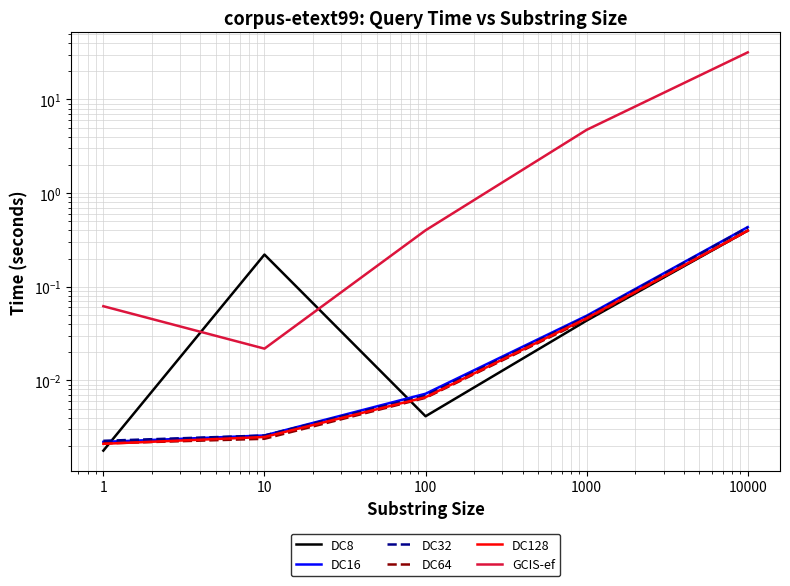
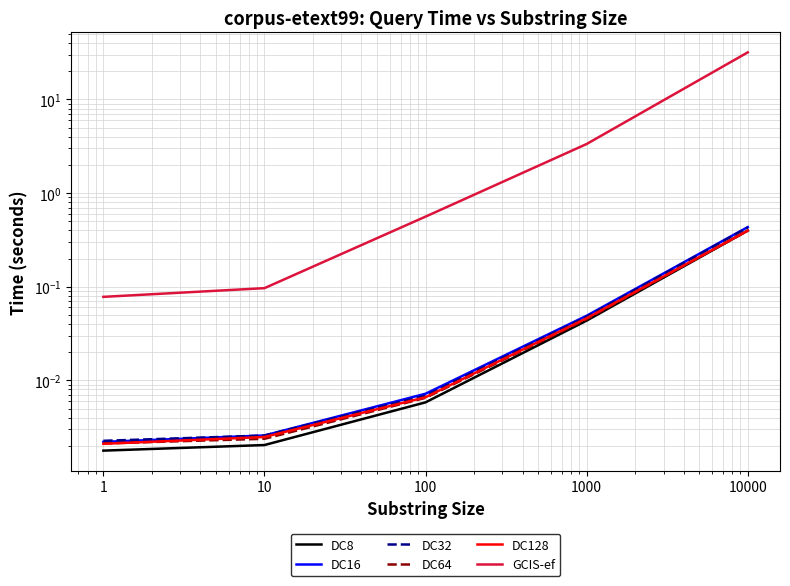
GCIS-ef, 1: 0.06 -> 0.08
DC8, 10: 0.22 -> 0.0020
GCIS-ef, 10: 0.022 -> 0.10
DC8, 100: 0.004 -> 0.006
GCIS-ef, 100: 0.40 -> 0.6
GCIS-ef, 1000: 5 -> 3.3
